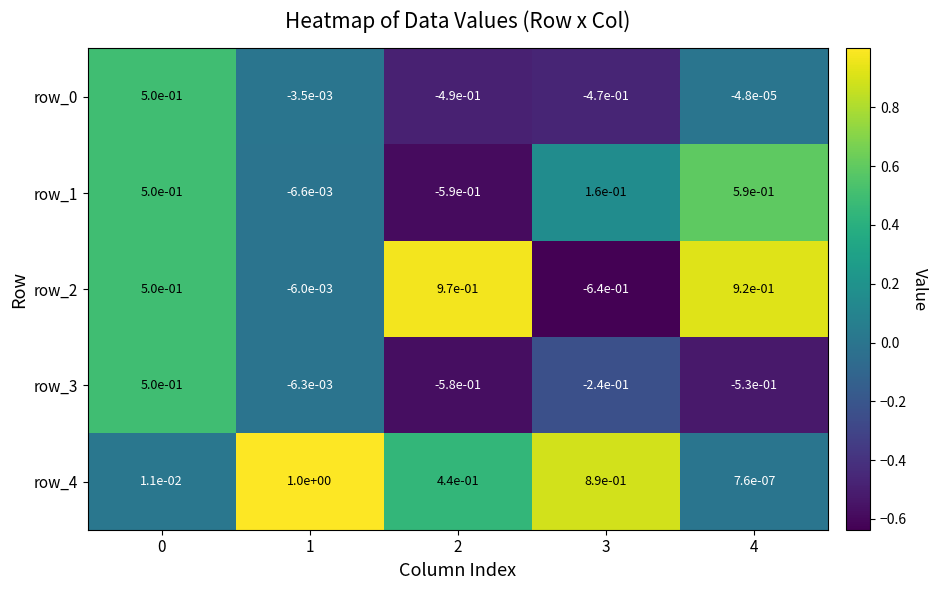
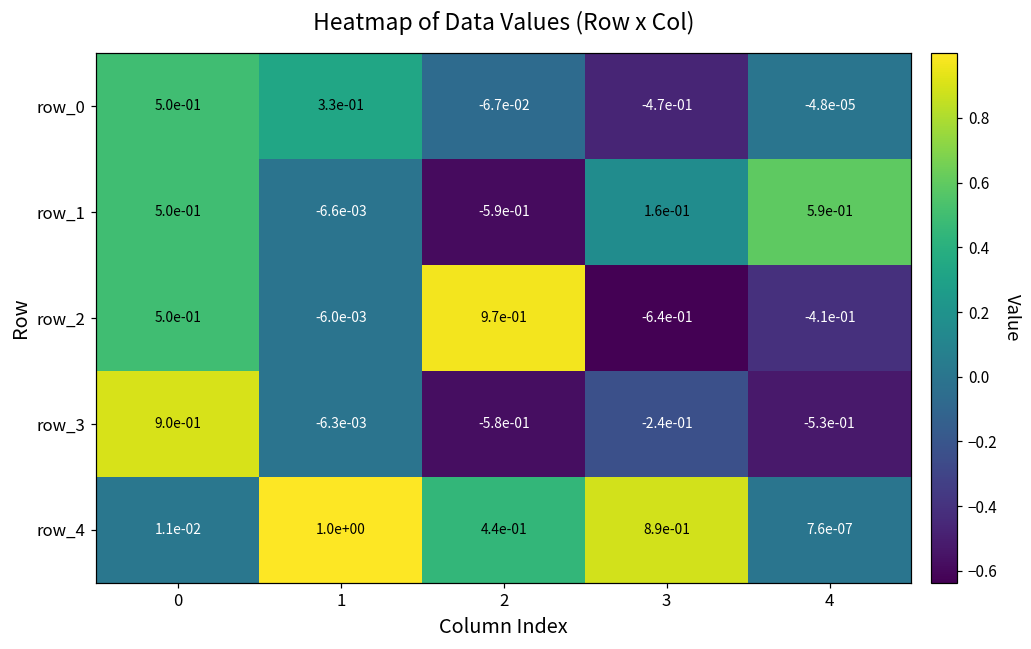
row_0, 1: -3.5e-03 -> 3.3e-01
row_0, 2: -4.9e-01 -> -6.7e-02
row_2, 4: 9.2e-01 -> -4.1e-01
row_3, 0: 5.0e-01 -> 9.0e-01
